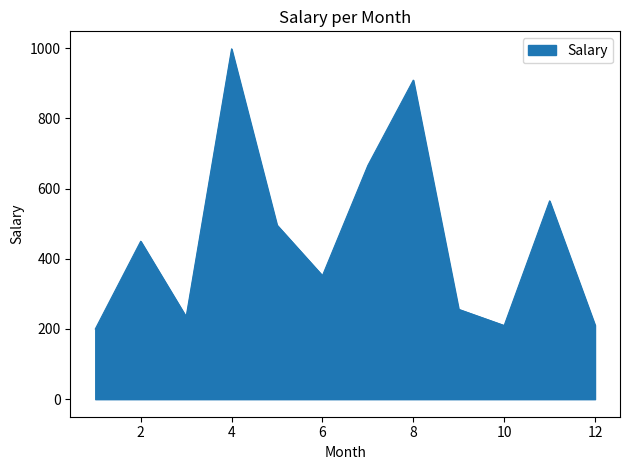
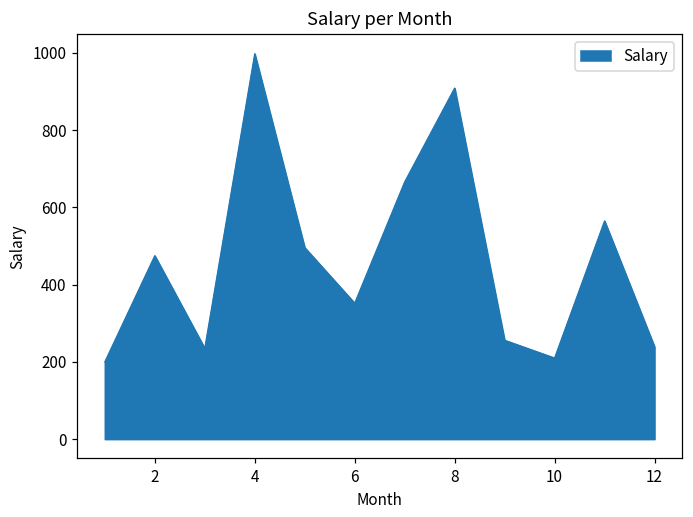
2: 450 -> 480
12: 210 -> 240
